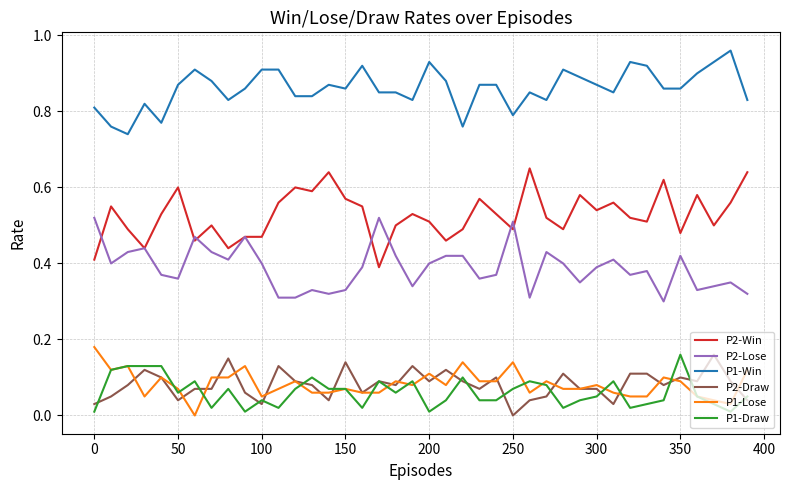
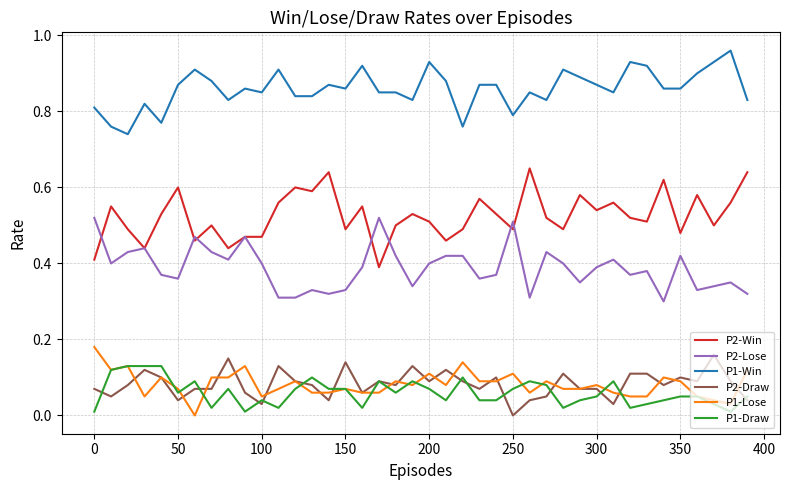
P2-Draw, 0: 0.03 -> 0.07
P1-Win, 100: 0.91 -> 0.85
P2-Win, 150: 0.57 -> 0.49
P1-Draw, 200: 0.01 -> 0.07
P1-Lose, 250: 0.14 -> 0.11
P1-Draw, 350: 0.16 -> 0.05
